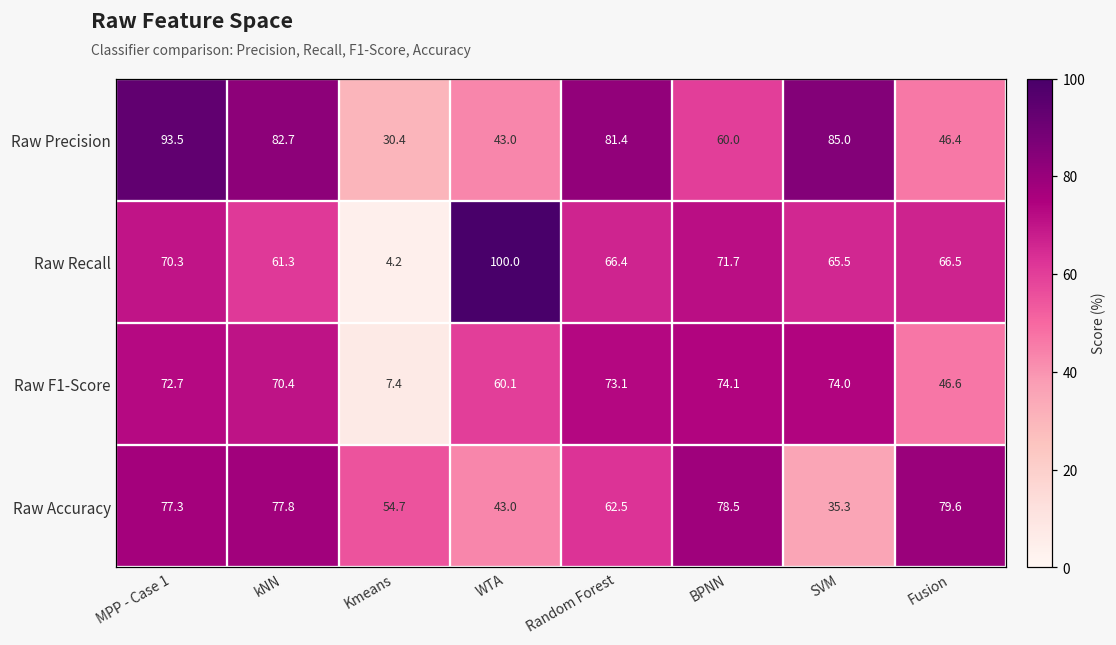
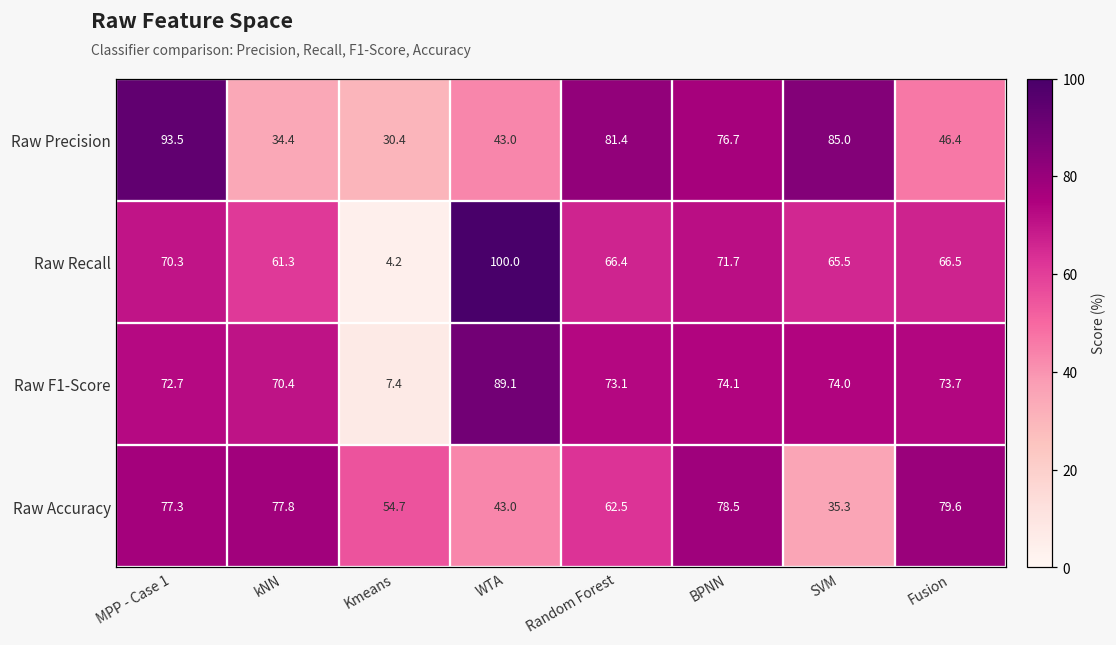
Raw Precision, kNN: 82.7 -> 34.4
Raw Precision, BPNN: 60.0 -> 76.7
Raw F1-Score, WTA: 60.1 -> 89.1
Raw F1-Score, Fusion: 46.6 -> 73.7
